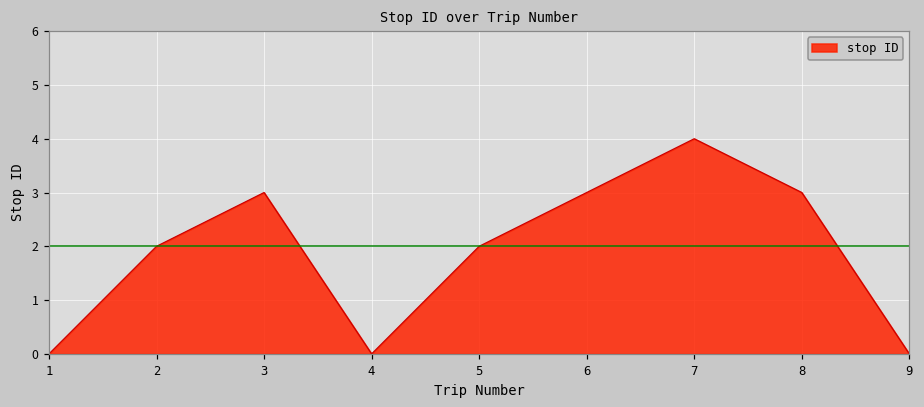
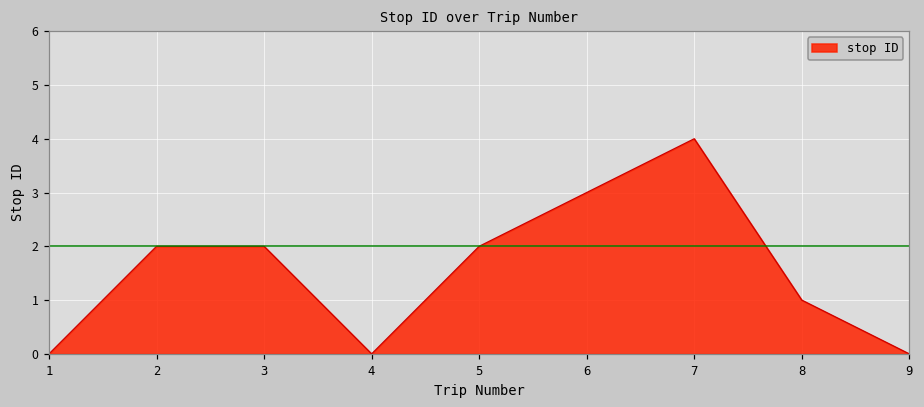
3: 3 -> 2
8: 3 -> 1
